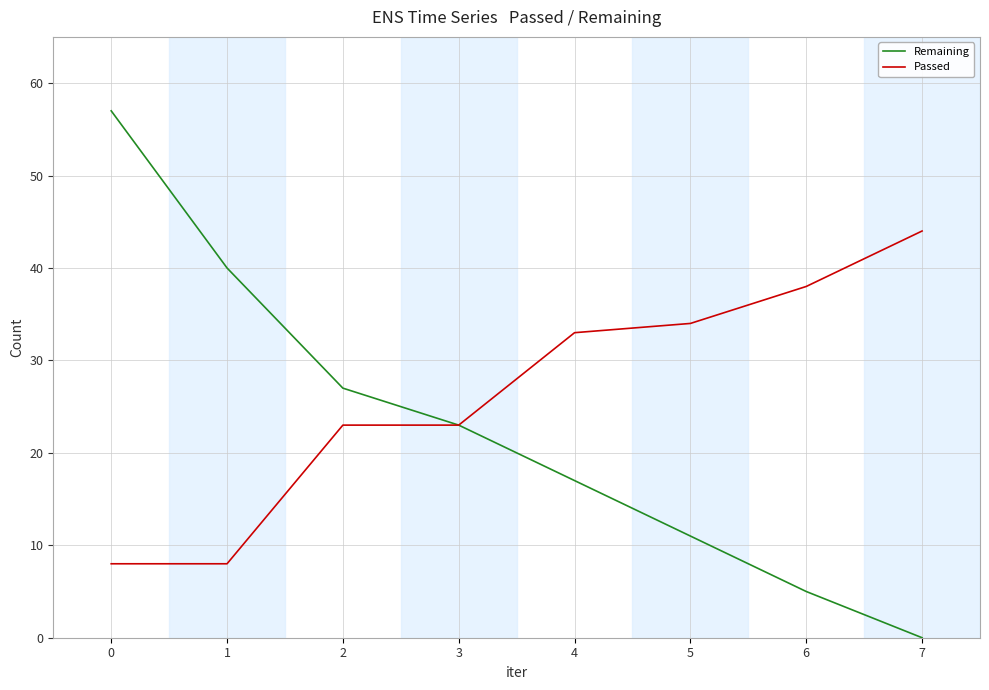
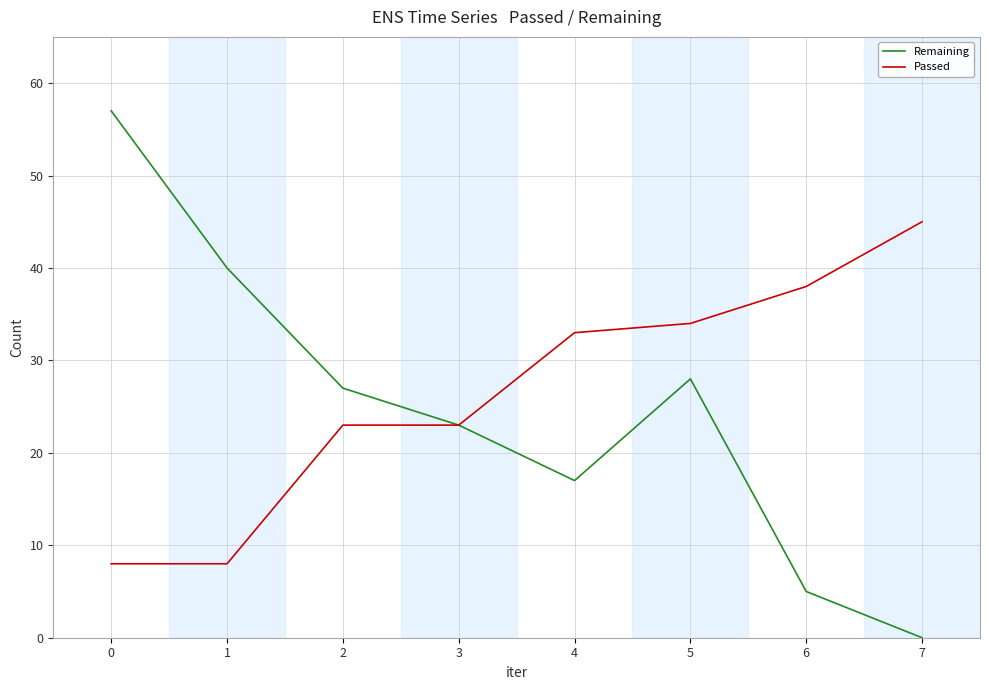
Remaining, 5: 11 -> 28
Passed, 7: 44 -> 45
